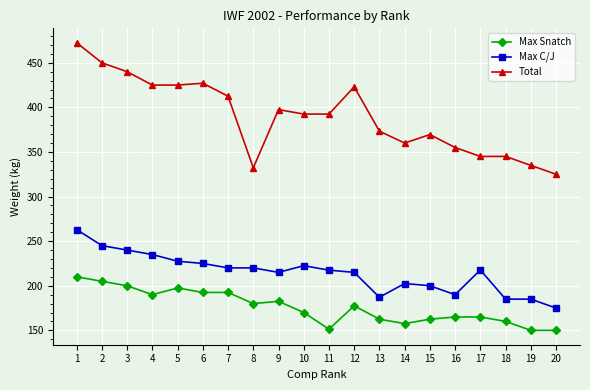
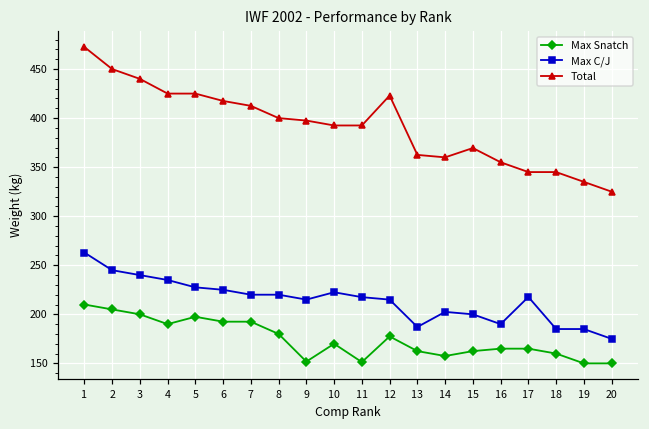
Total, 6: 430 -> 420
Total, 8: 330 -> 400
Max Snatch, 9: 180 -> 150
Total, 13: 370 -> 360
